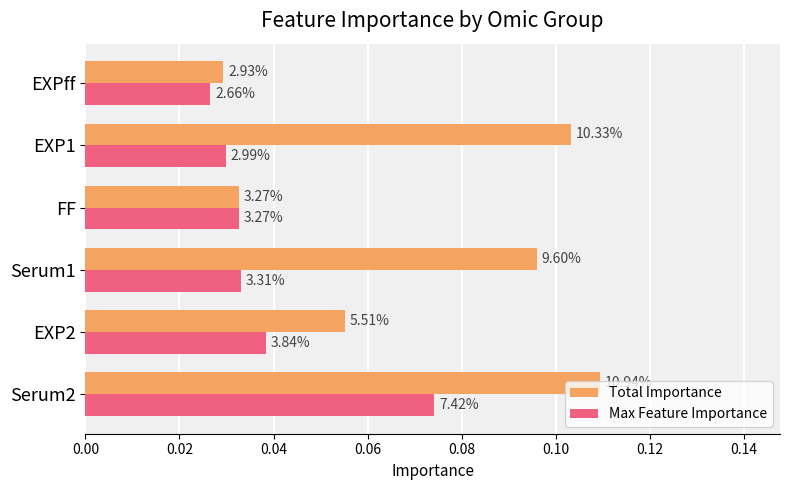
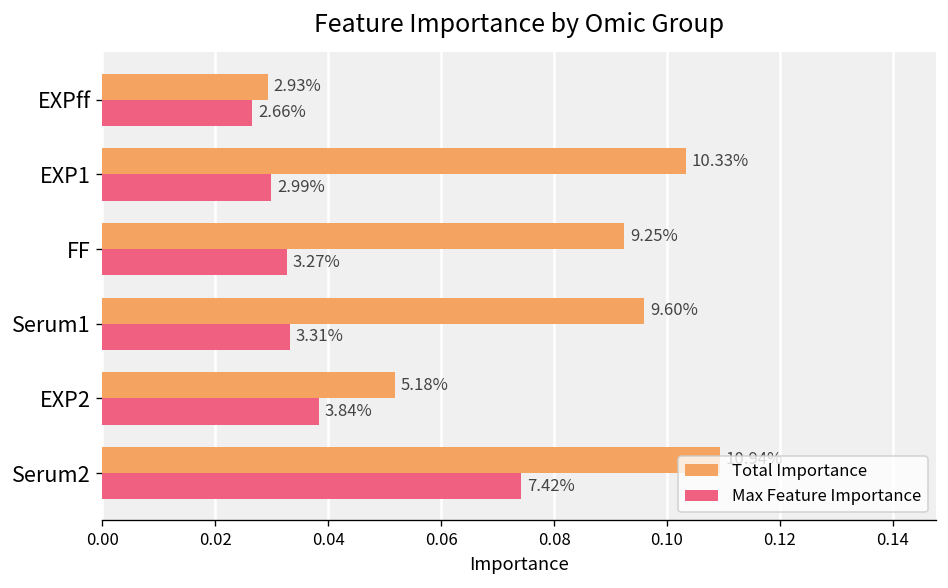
Total Importance, FF: 3.27% -> 9.25%
Total Importance, EXP2: 5.51% -> 5.18%
